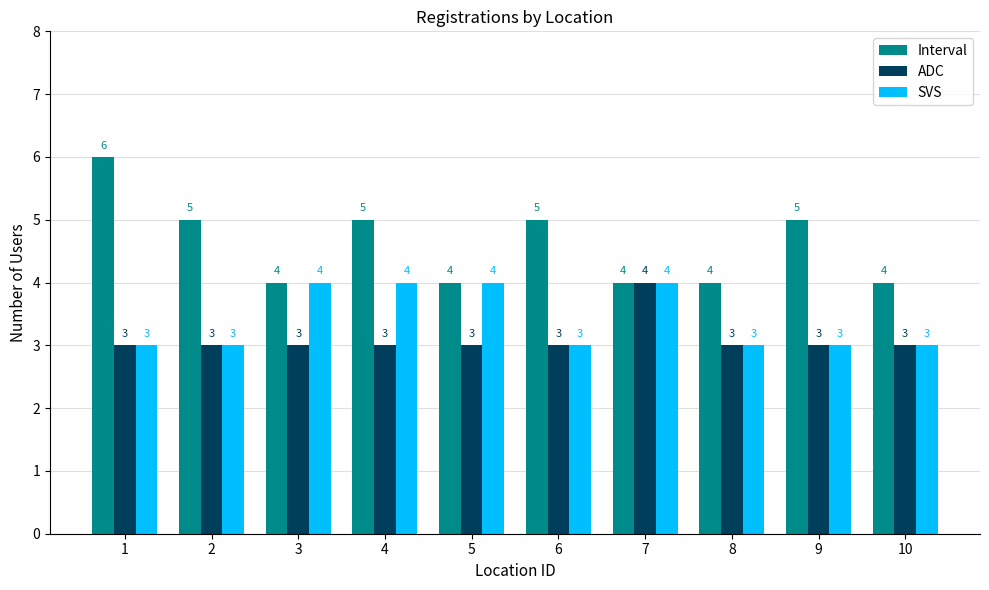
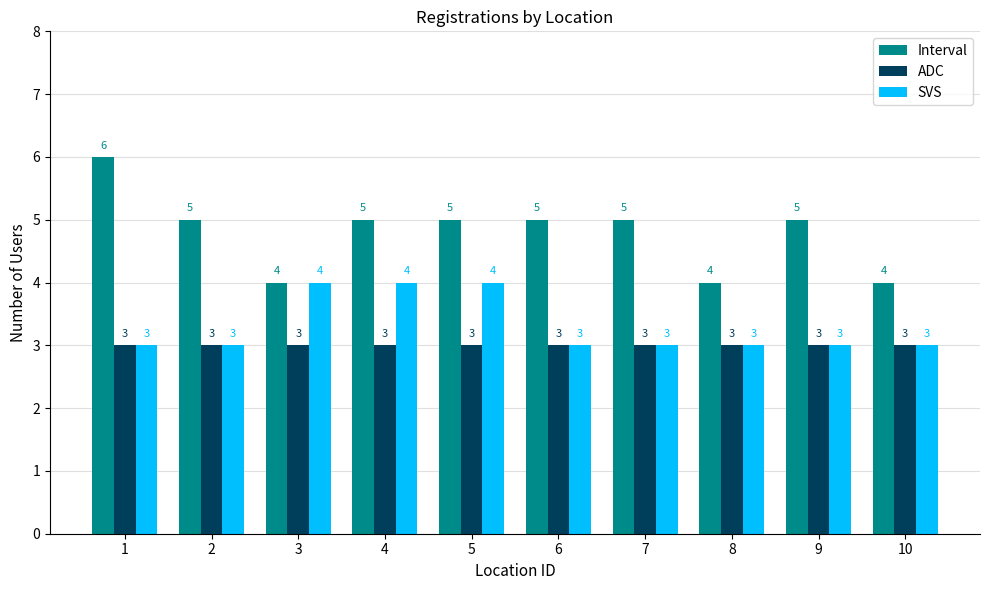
Interval, 5: 4 -> 5
Interval, 7: 4 -> 5
ADC, 7: 4 -> 3
SVS, 7: 4 -> 3
